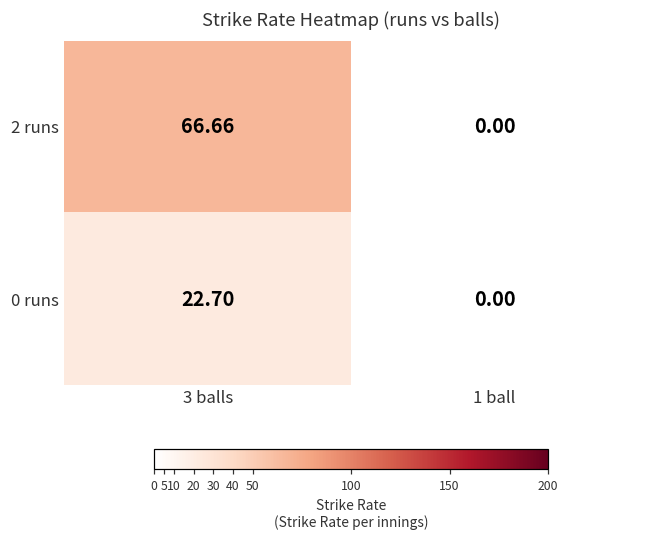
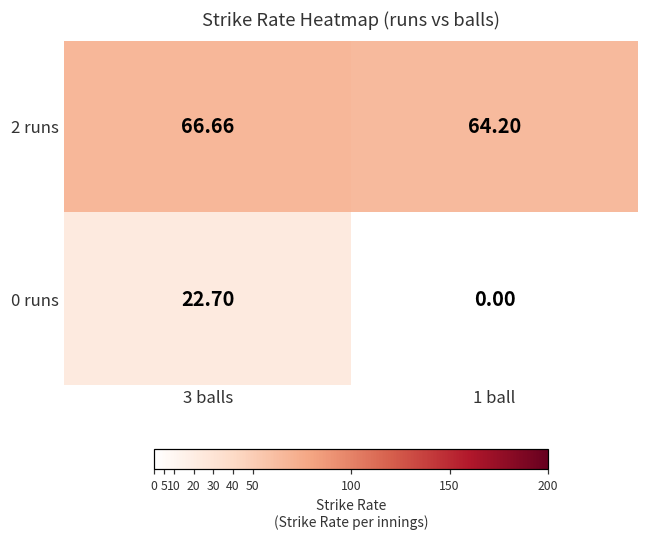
2 runs, 1 ball: 0.00 -> 64.20
